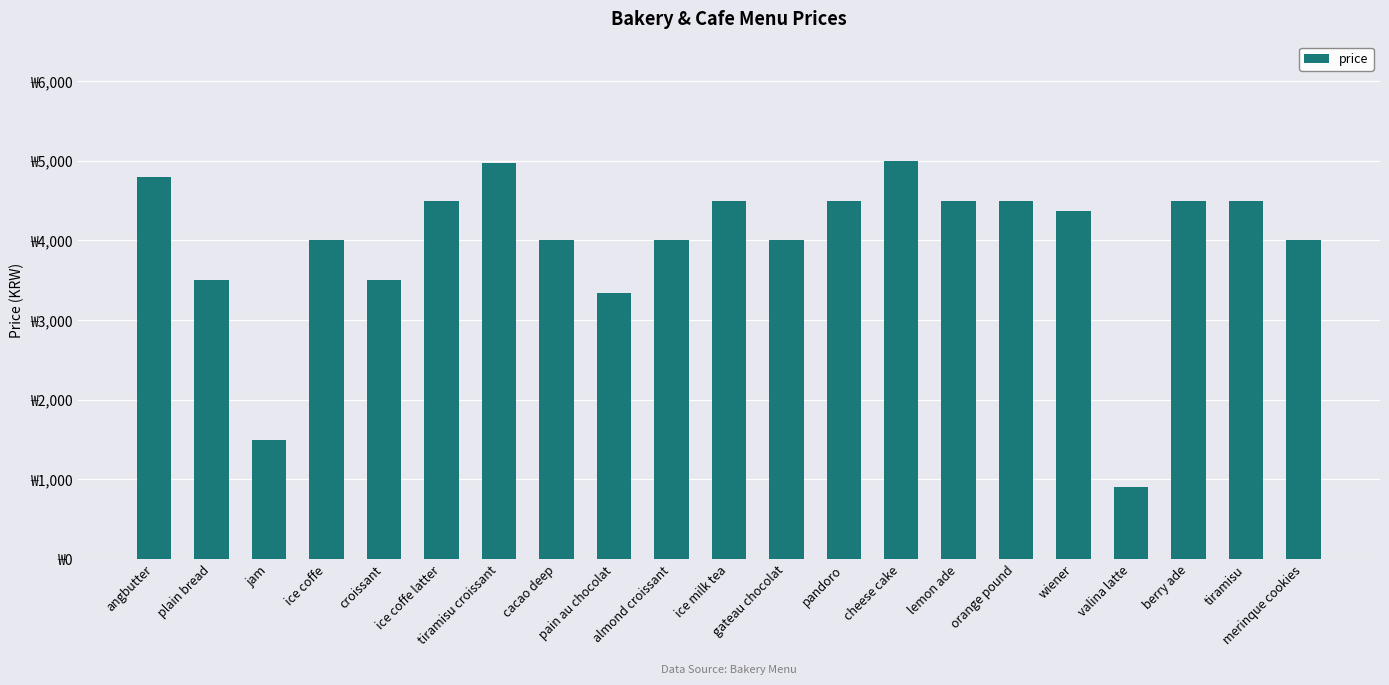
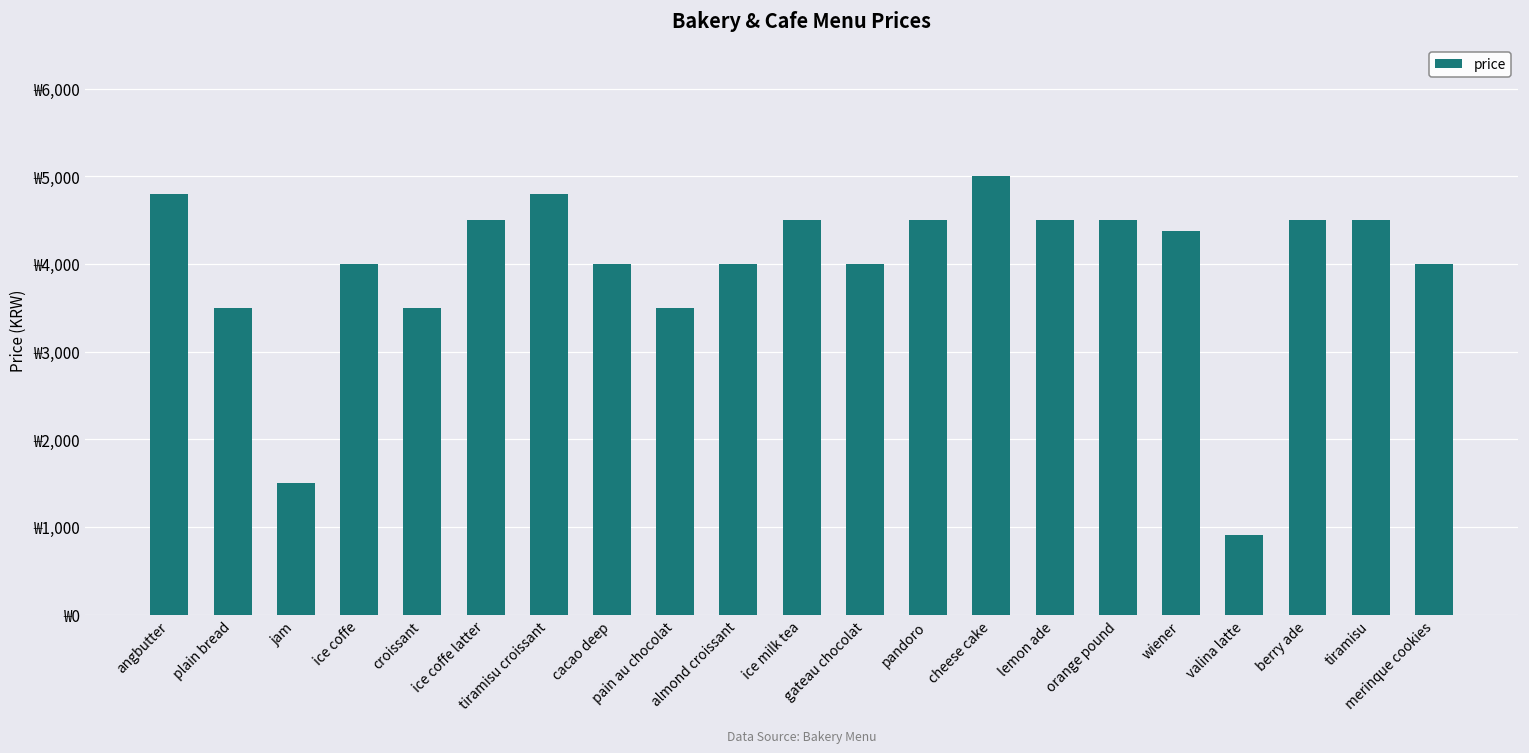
tiramisu croissant: ₩5,000 -> ₩4,800
pain au chocolat: ₩3,300 -> ₩3,500
